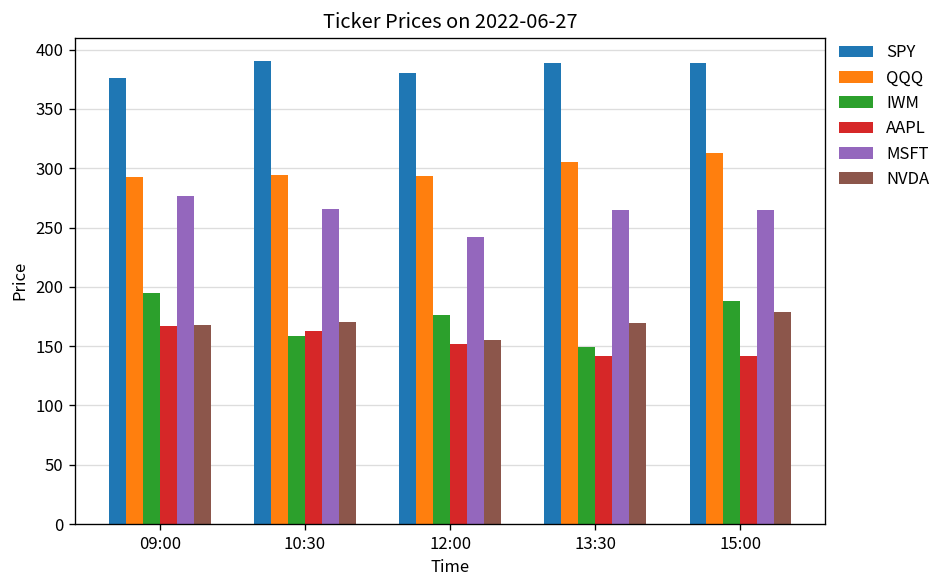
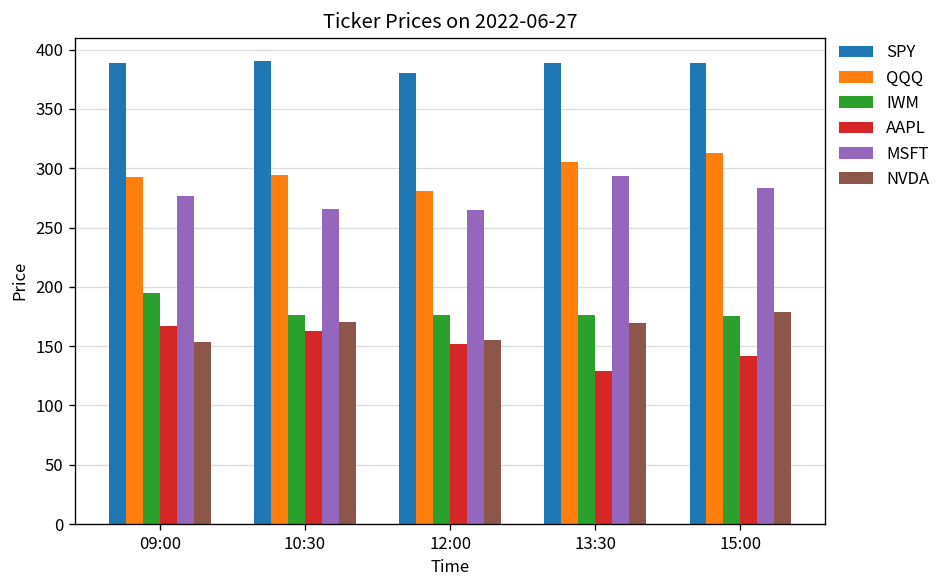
SPY, 09:00: 380 -> 390
NVDA, 09:00: 170 -> 150
IWM, 10:30: 160 -> 180
QQQ, 12:00: 290 -> 280
MSFT, 12:00: 240 -> 270
IWM, 13:30: 150 -> 180
AAPL, 13:30: 140 -> 130
MSFT, 13:30: 260 -> 290
IWM, 15:00: 190 -> 180
MSFT, 15:00: 260 -> 280
